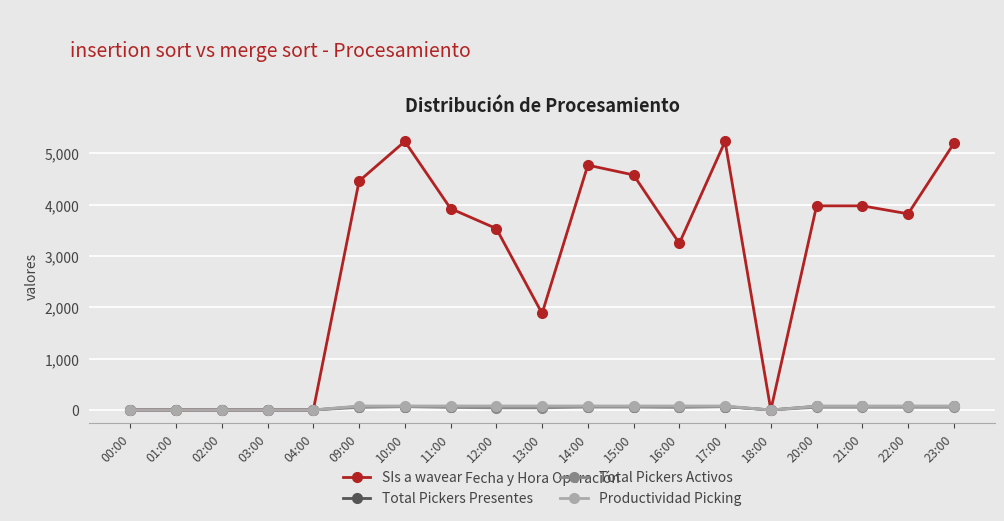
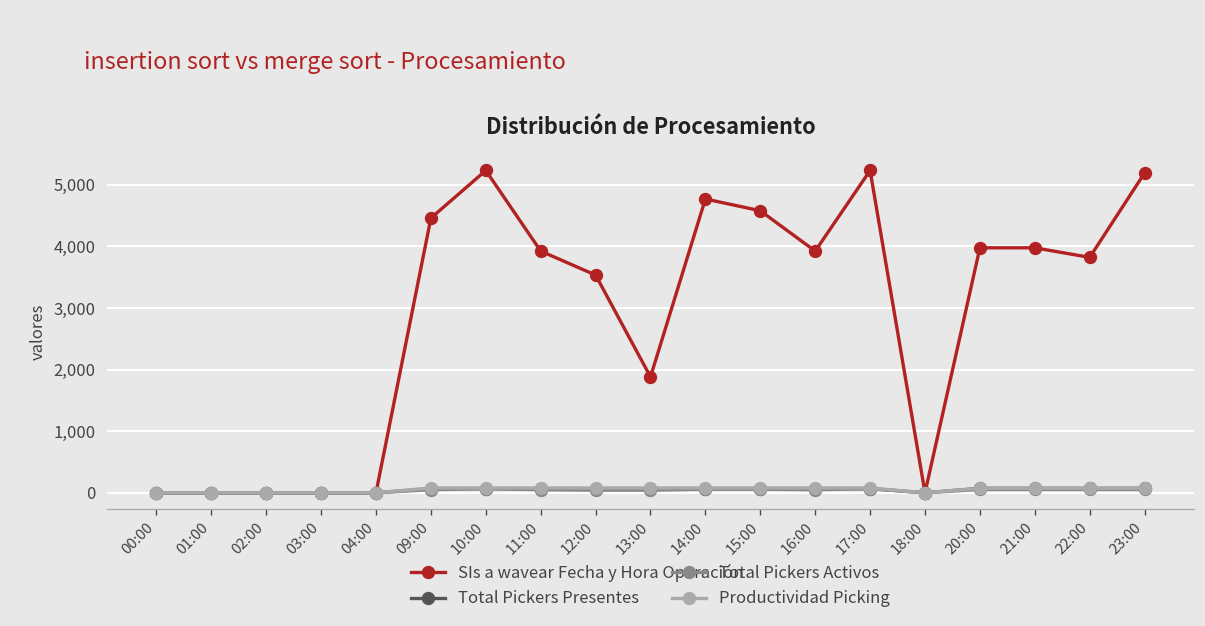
SIs a wavear, 16:00: 3,200 -> 3,900
